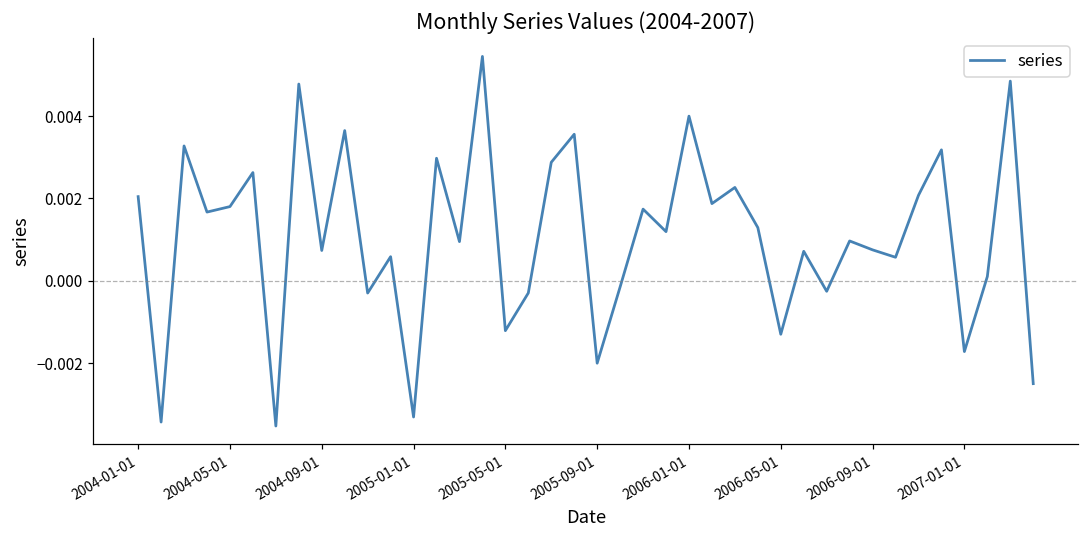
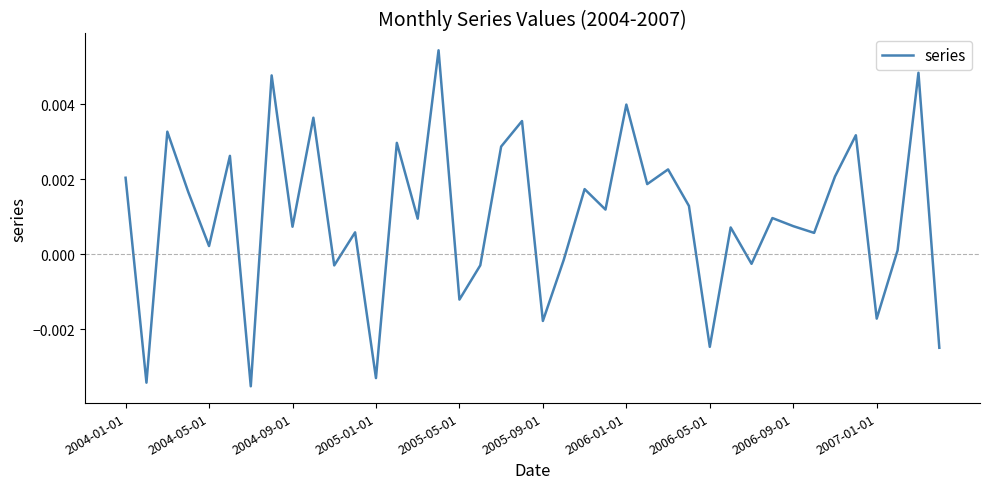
2004-05-01: 0.0018 -> 0.0002
2005-09-01: -0.0020 -> -0.0018
2006-05-01: -0.0013 -> -0.0025
